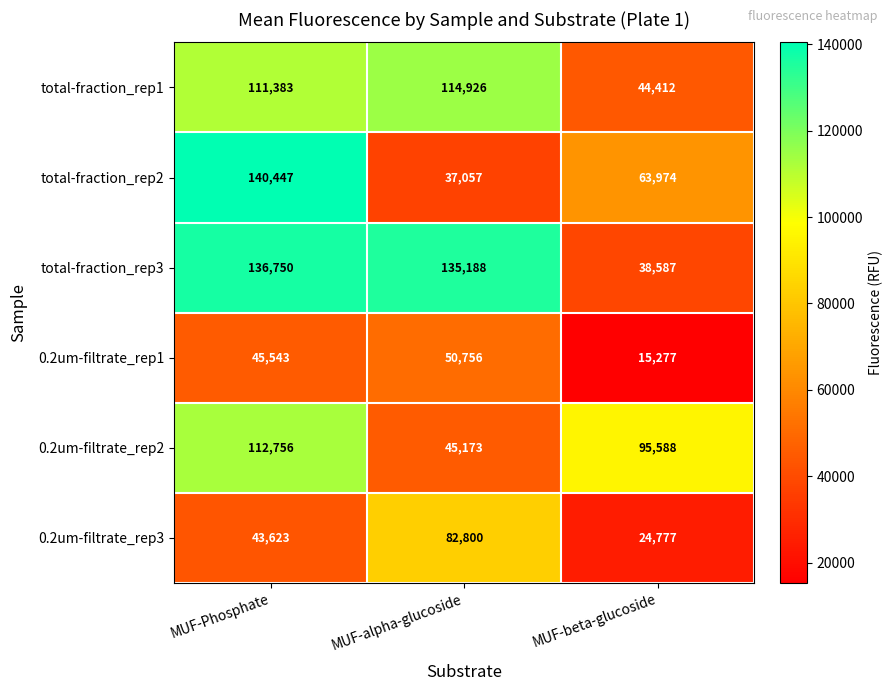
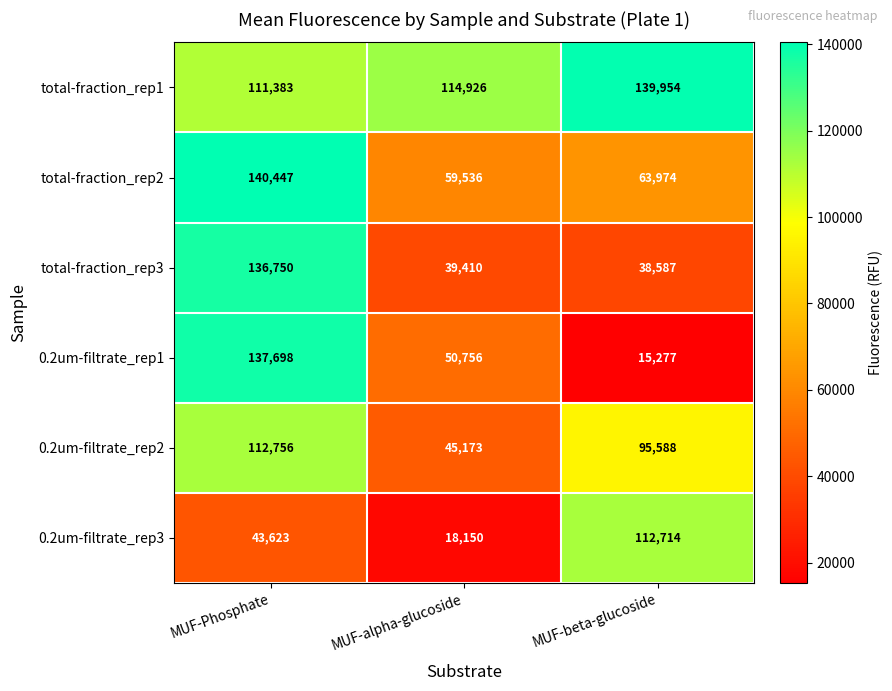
total-fraction_rep1, MUF-beta-glucoside: 44,412 -> 139,954
total-fraction_rep2, MUF-alpha-glucoside: 37,057 -> 59,536
total-fraction_rep3, MUF-alpha-glucoside: 135,188 -> 39,410
0.2um-filtrate_rep1, MUF-Phosphate: 45,543 -> 137,698
0.2um-filtrate_rep3, MUF-alpha-glucoside: 82,800 -> 18,150
0.2um-filtrate_rep3, MUF-beta-glucoside: 24,777 -> 112,714
